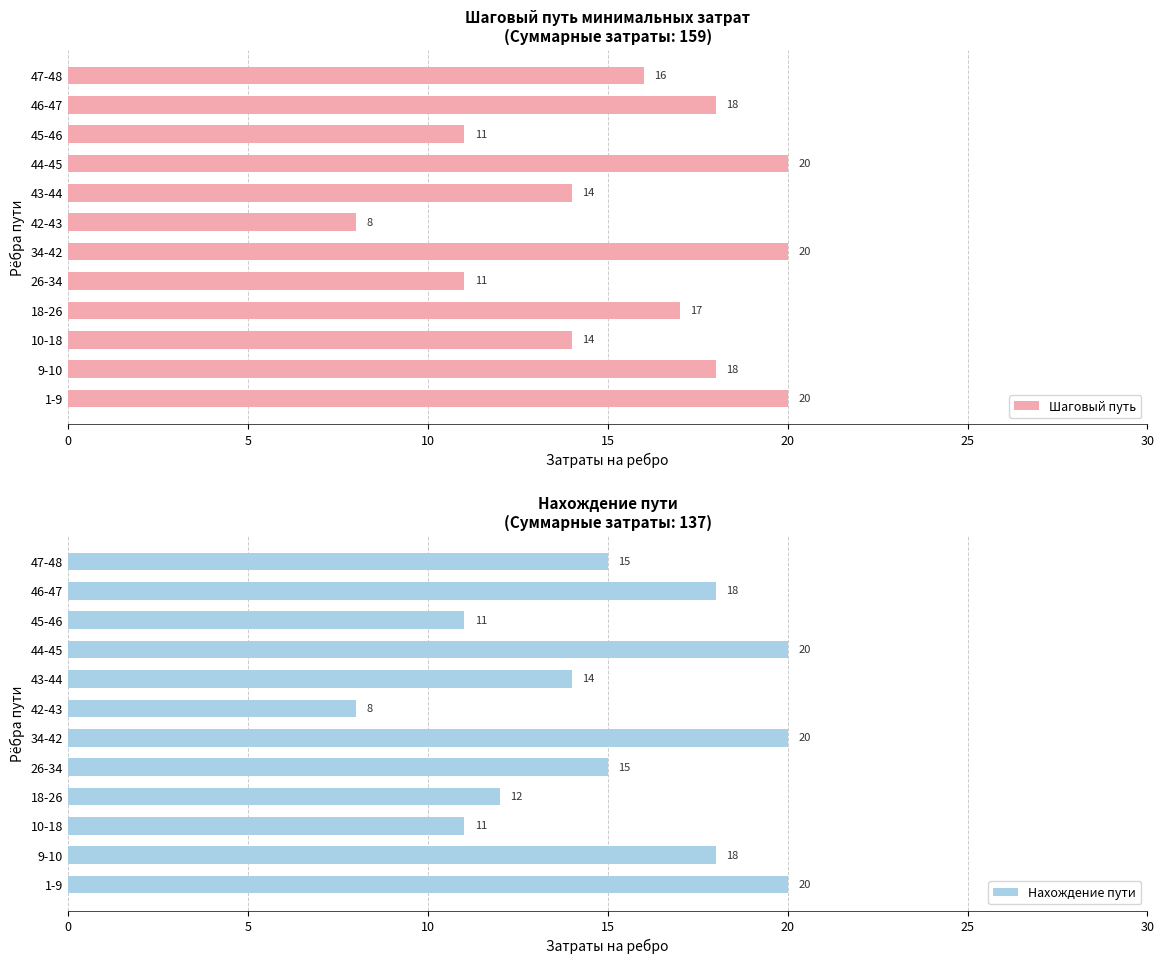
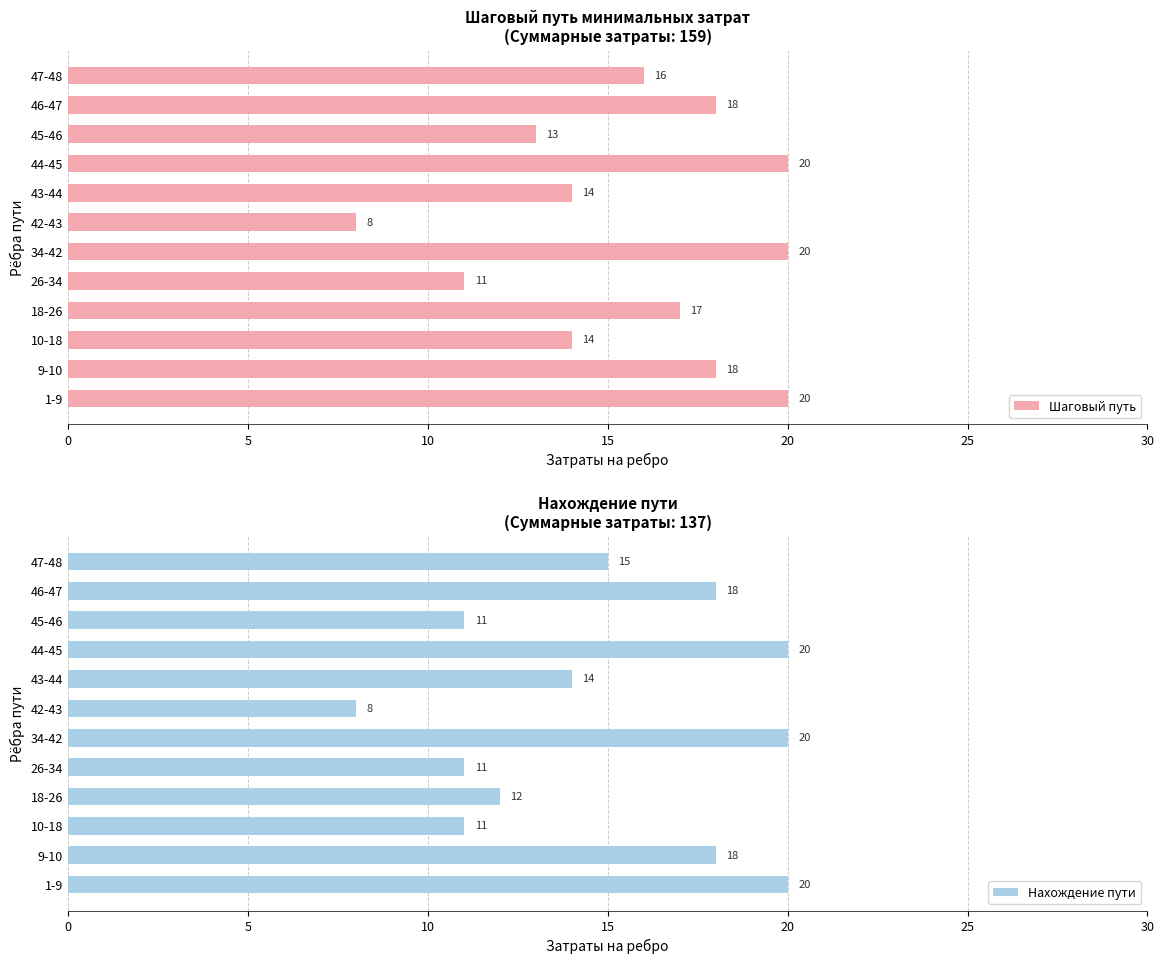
Шаговый путь минимальных затрат (Суммарные затраты: 159), 45-46: 11 -> 13
Нахождение пути (Суммарные затраты: 137), 26-34: 15 -> 11
